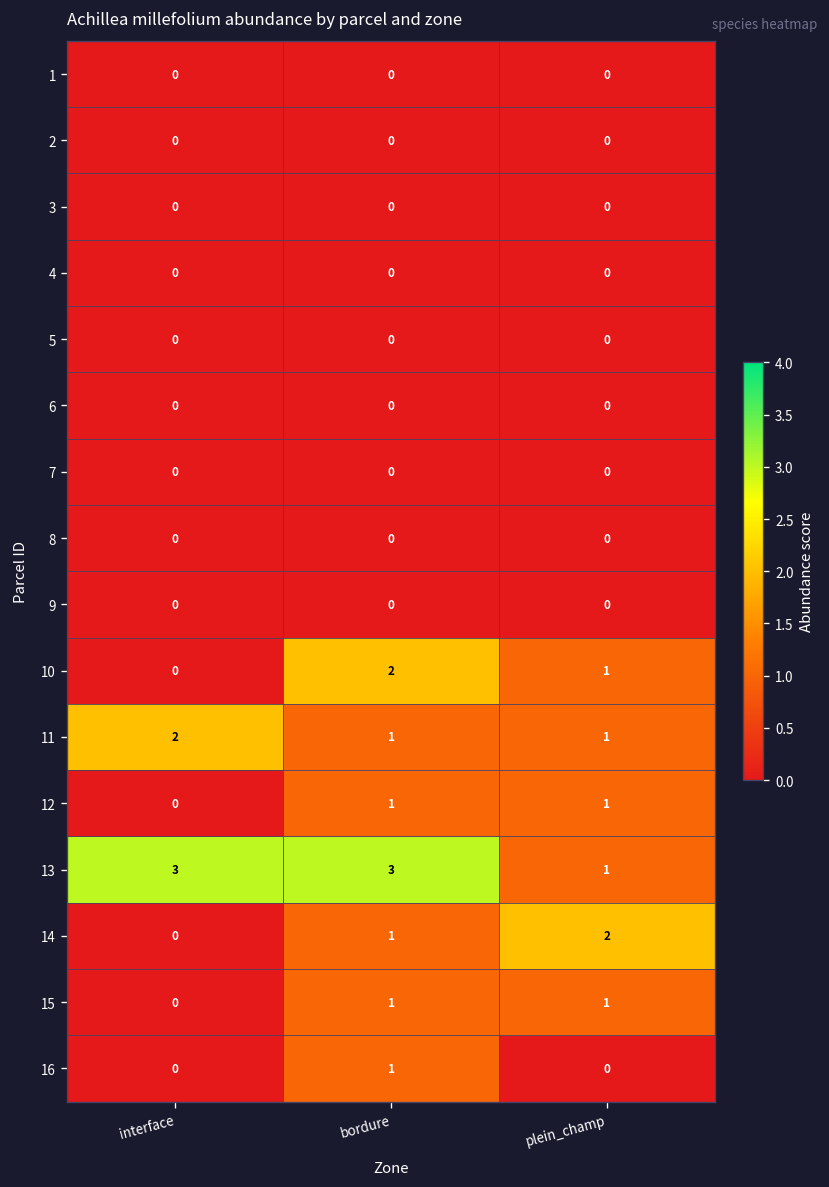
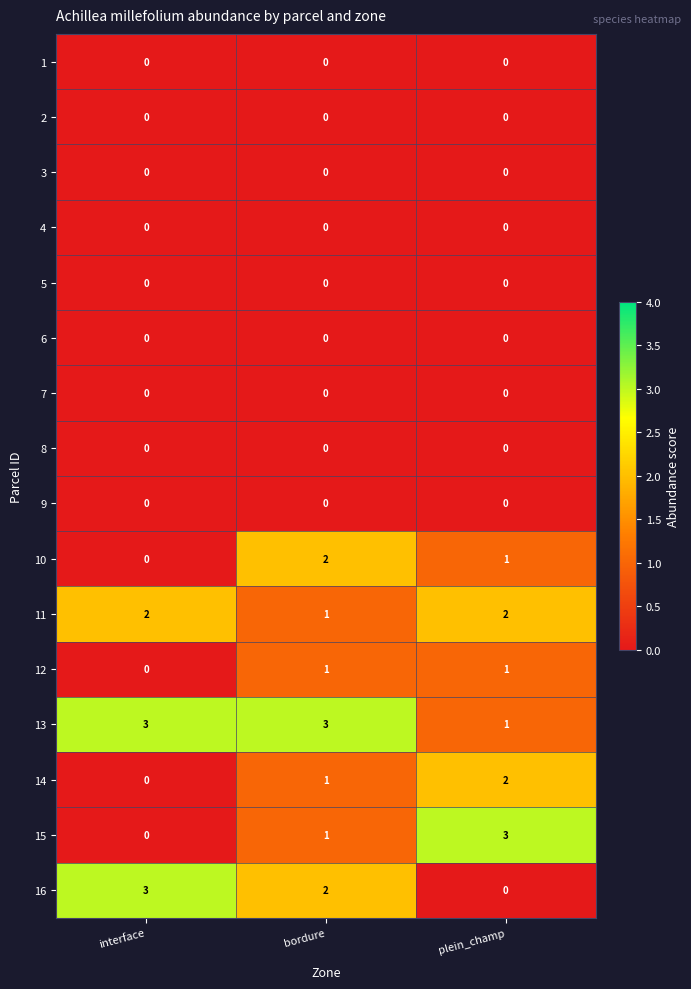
11, plein_champ: 1 -> 2
15, plein_champ: 1 -> 3
16, interface: 0 -> 3
16, bordure: 1 -> 2
